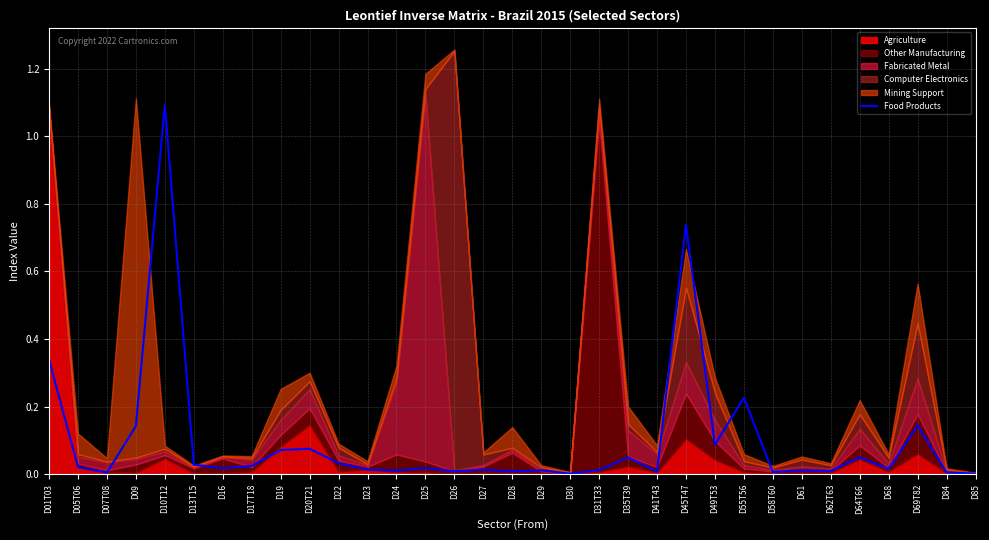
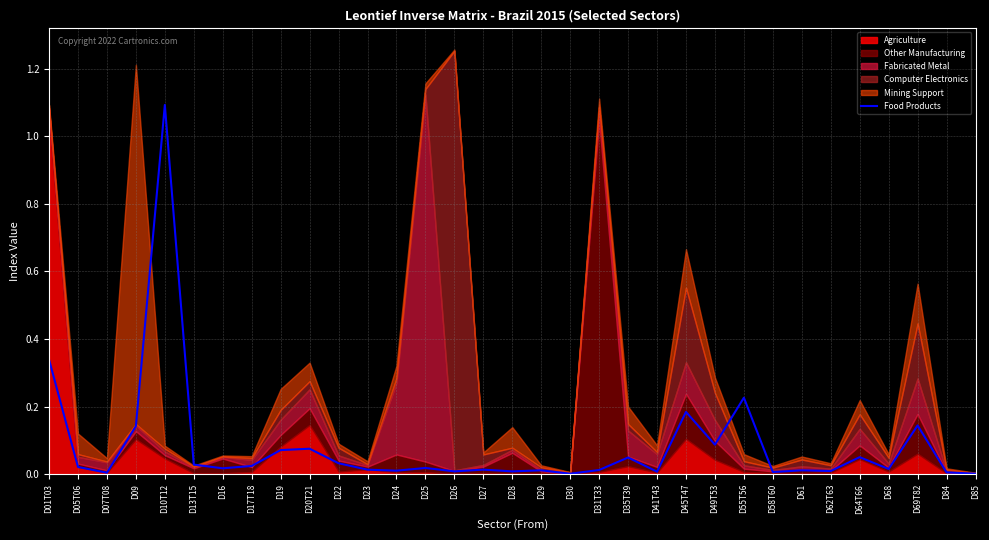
Agriculture, D09: 0.00 -> 0.10
Mining Support, D20T21: 0.03 -> 0.05
Mining Support, D25: 0.04 -> 0.02
Food Products, D45T47: 0.74 -> 0.18
